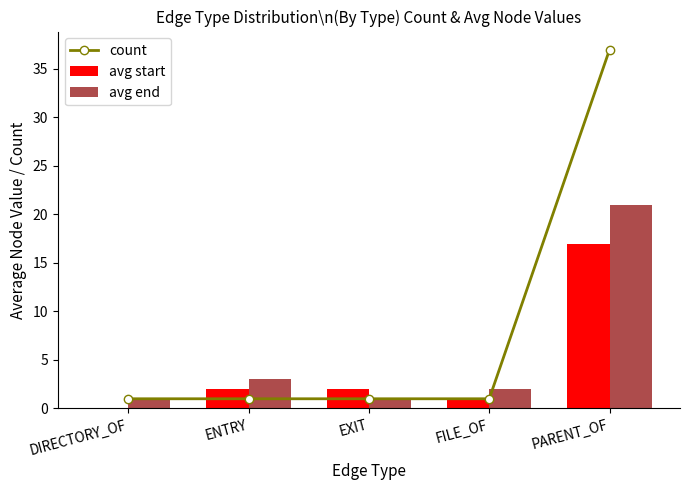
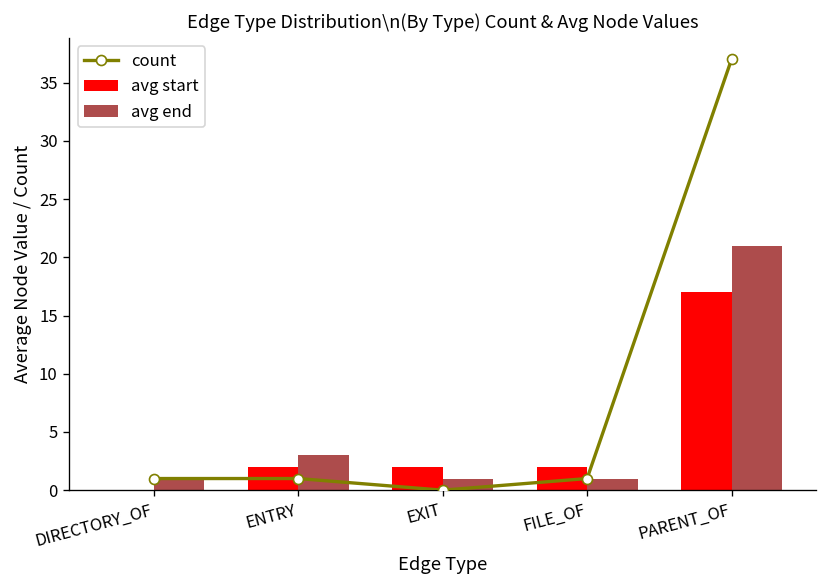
count, EXIT: 1 -> 0
avg start, FILE_OF: 1 -> 2
avg end, FILE_OF: 2 -> 1
